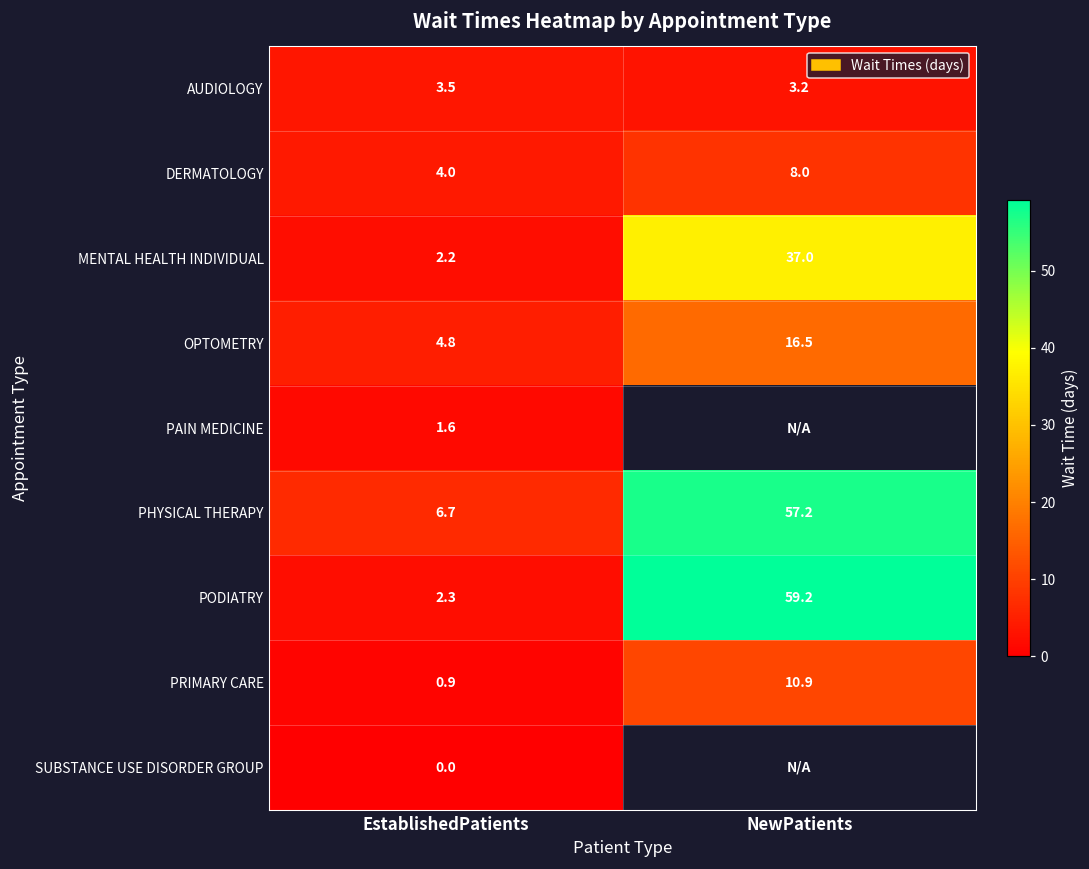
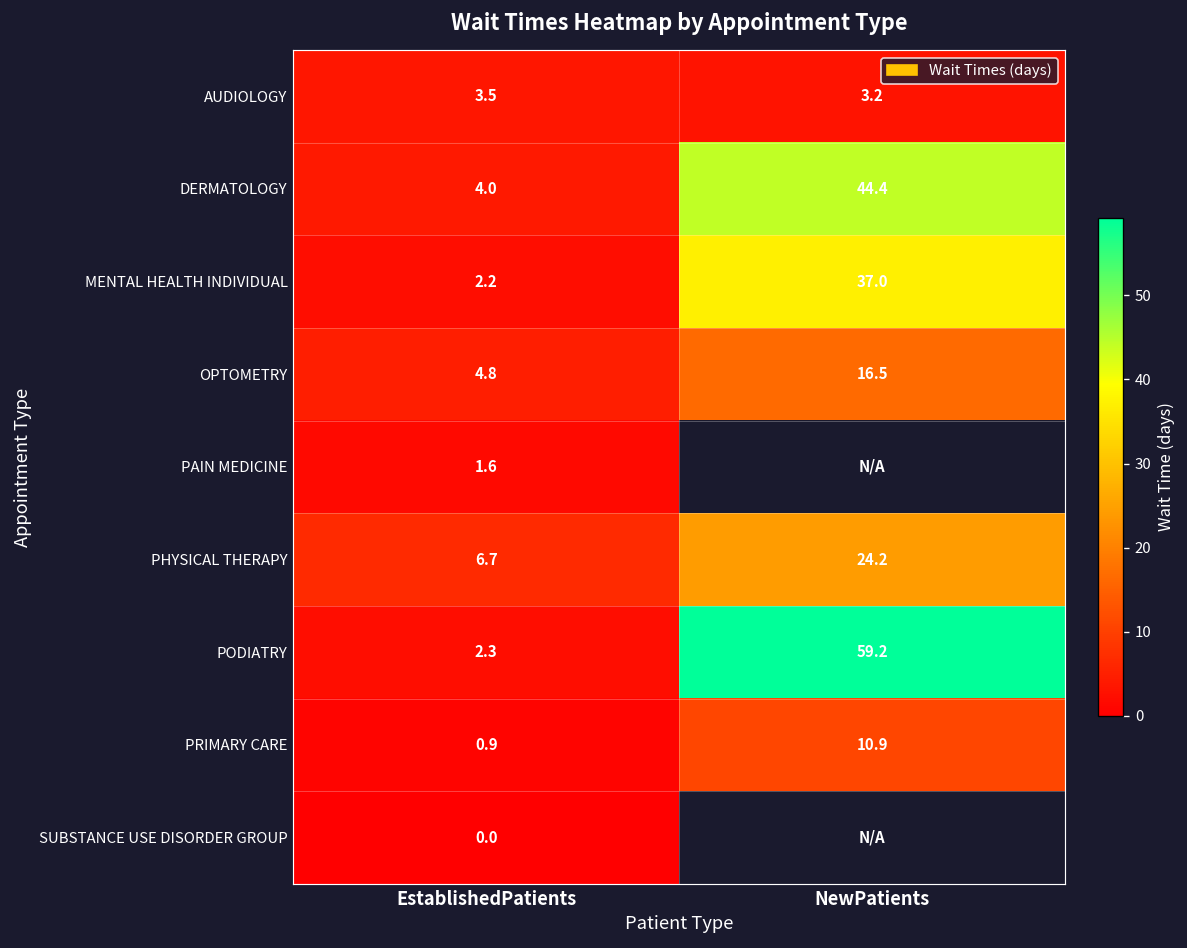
DERMATOLOGY, NewPatients: 8.0 -> 44.4
PHYSICAL THERAPY, NewPatients: 57.2 -> 24.2
